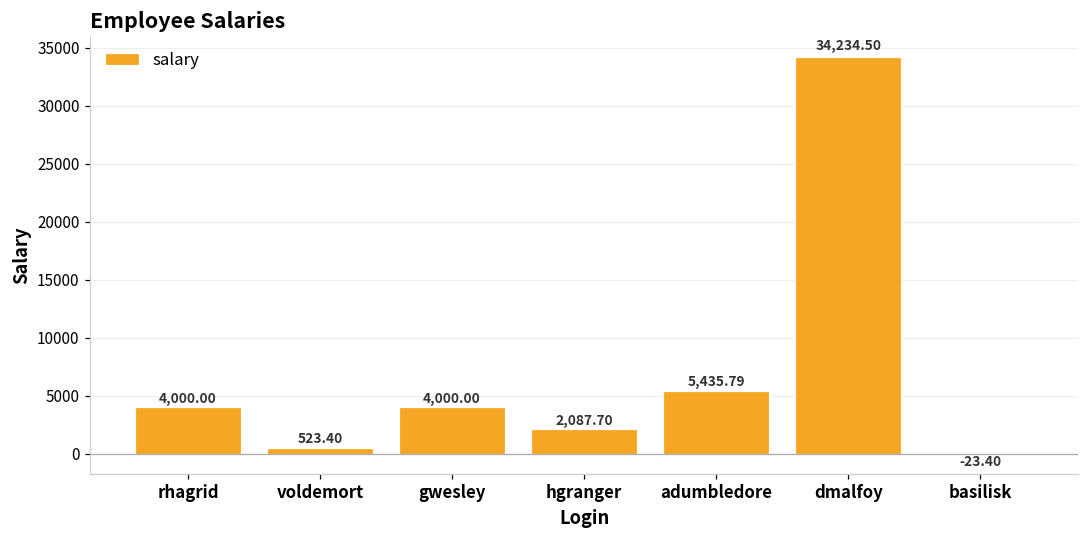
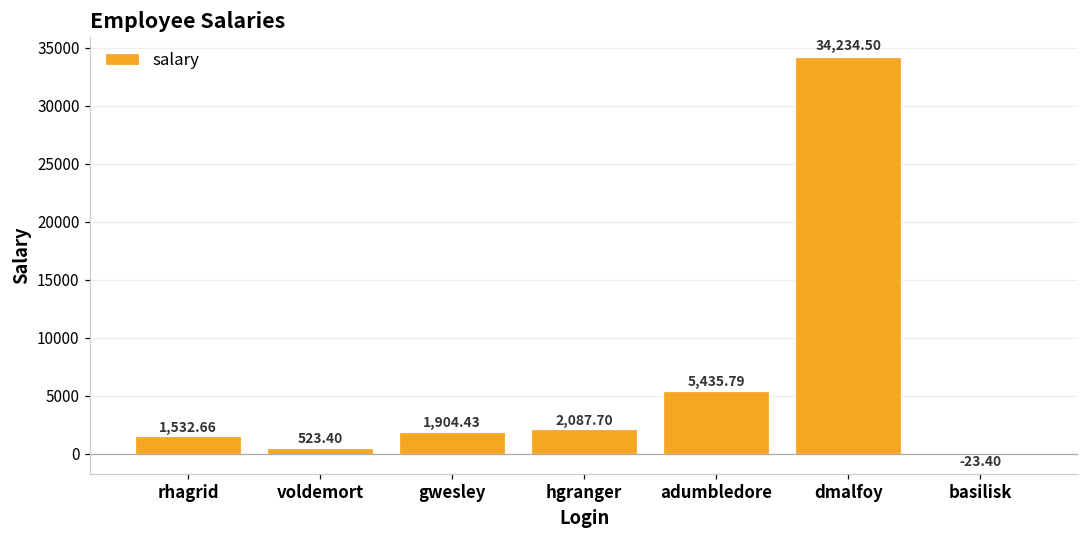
rhagrid: 4,000.00 -> 1,532.66
gwesley: 4,000.00 -> 1,904.43
